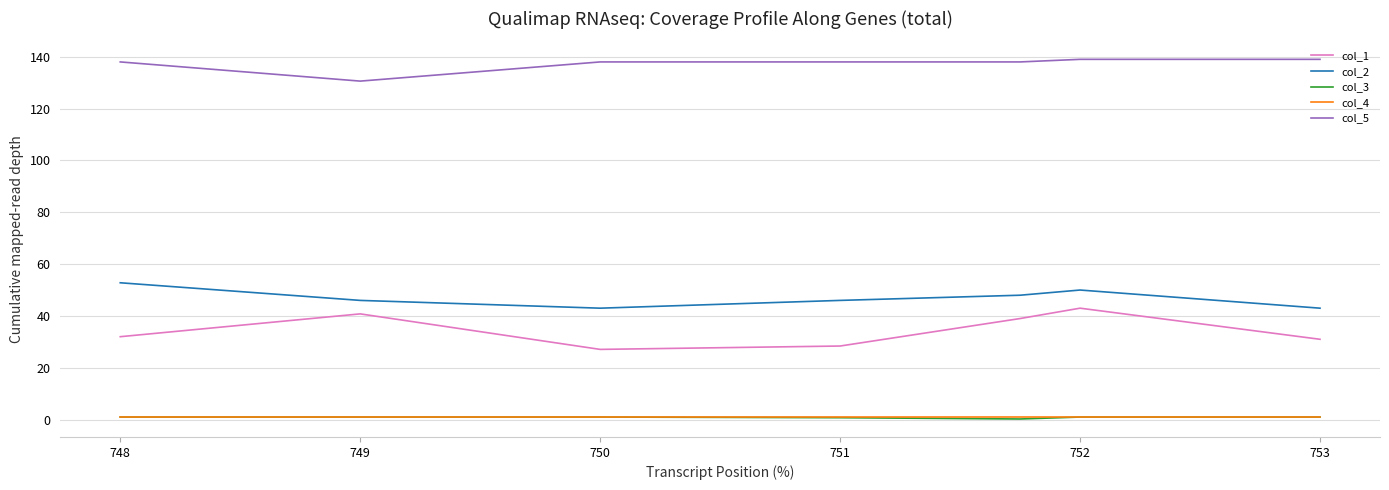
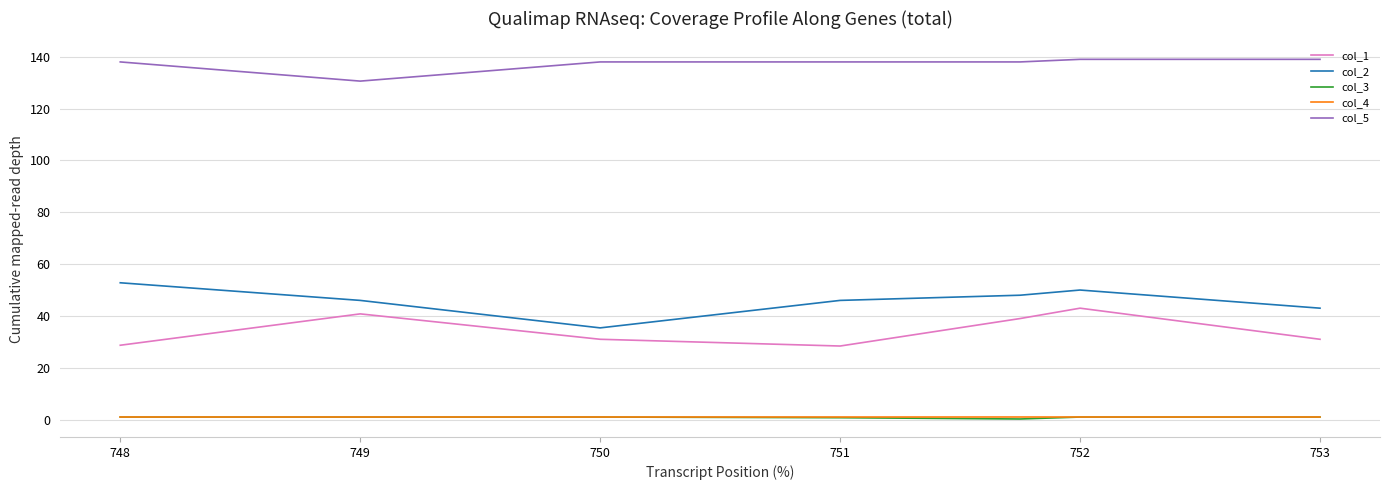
col_1, 748: 32 -> 29
col_1, 750: 27 -> 31
col_2, 750: 43 -> 35
